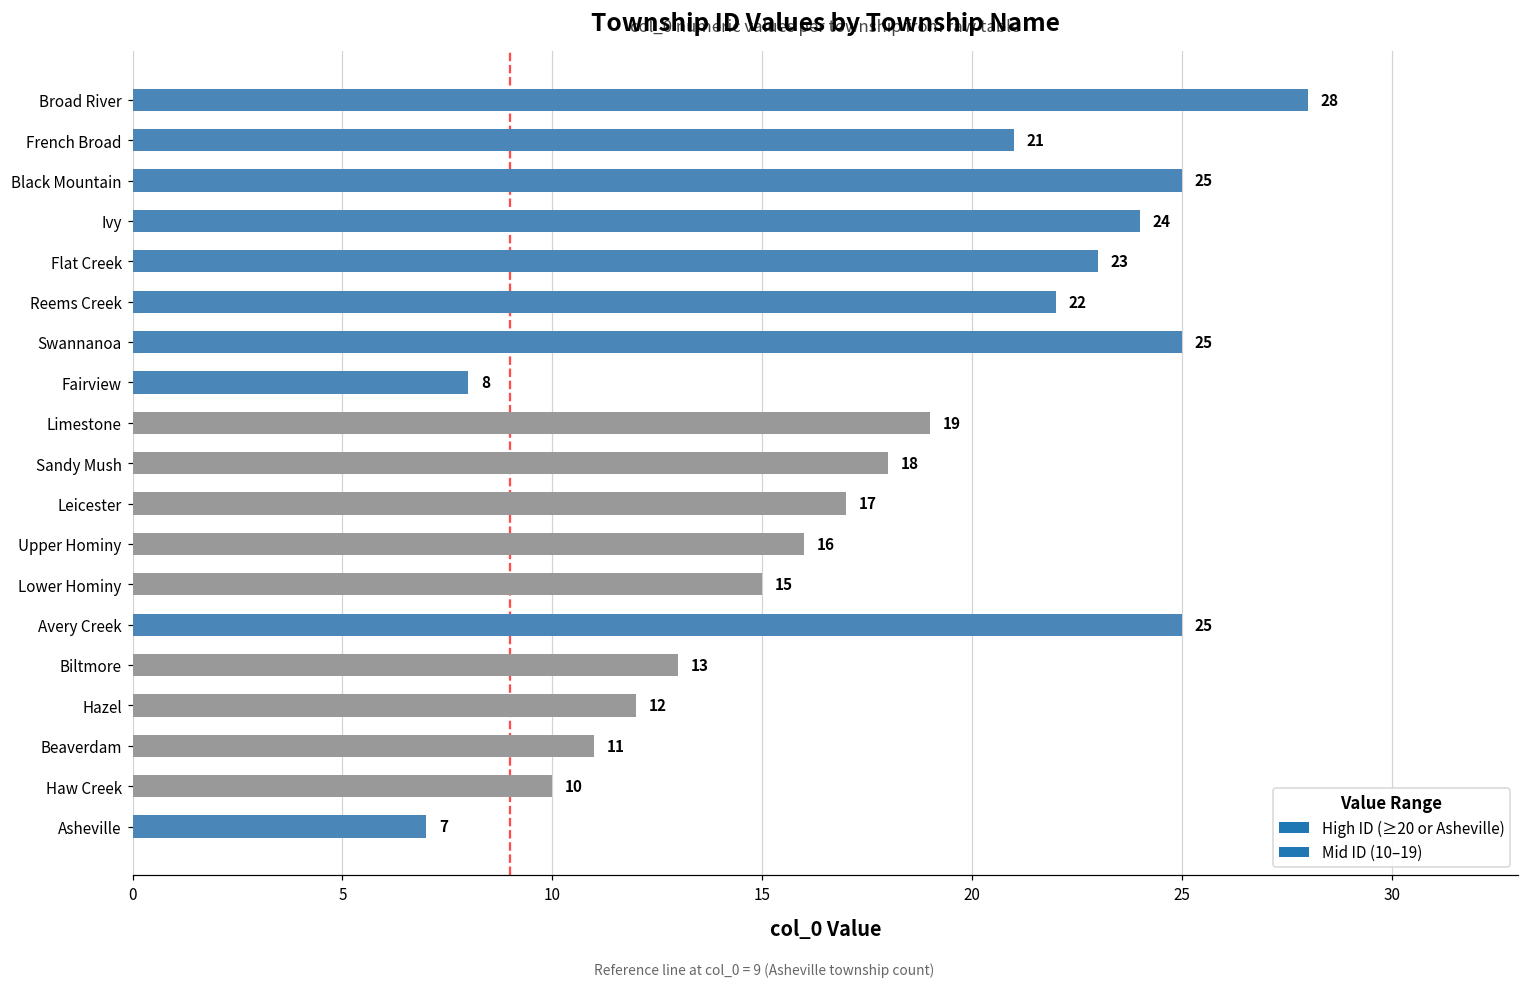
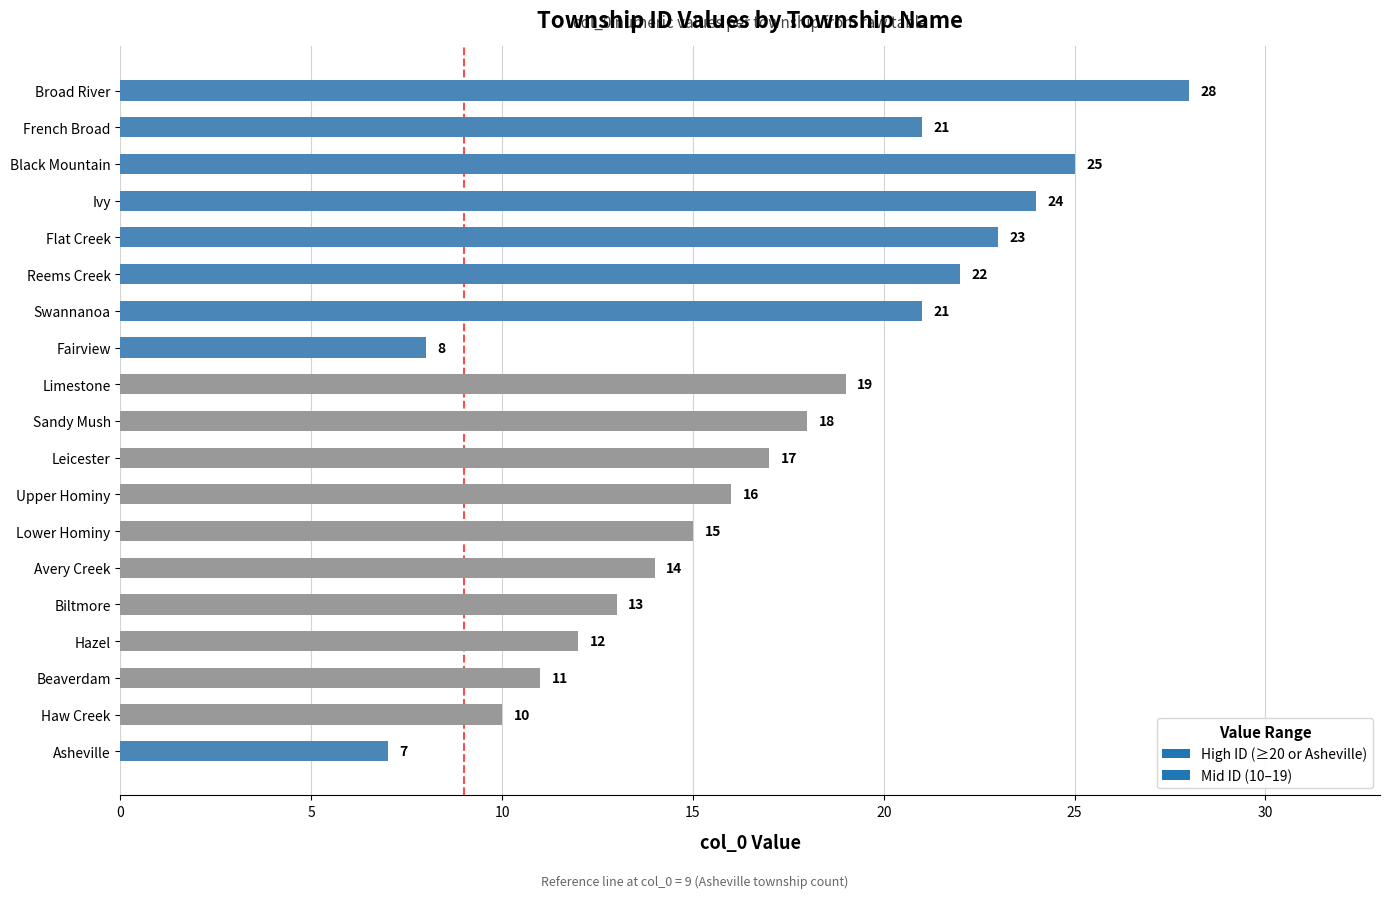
Swannanoa: 25 -> 21
Avery Creek: 25 -> 14
